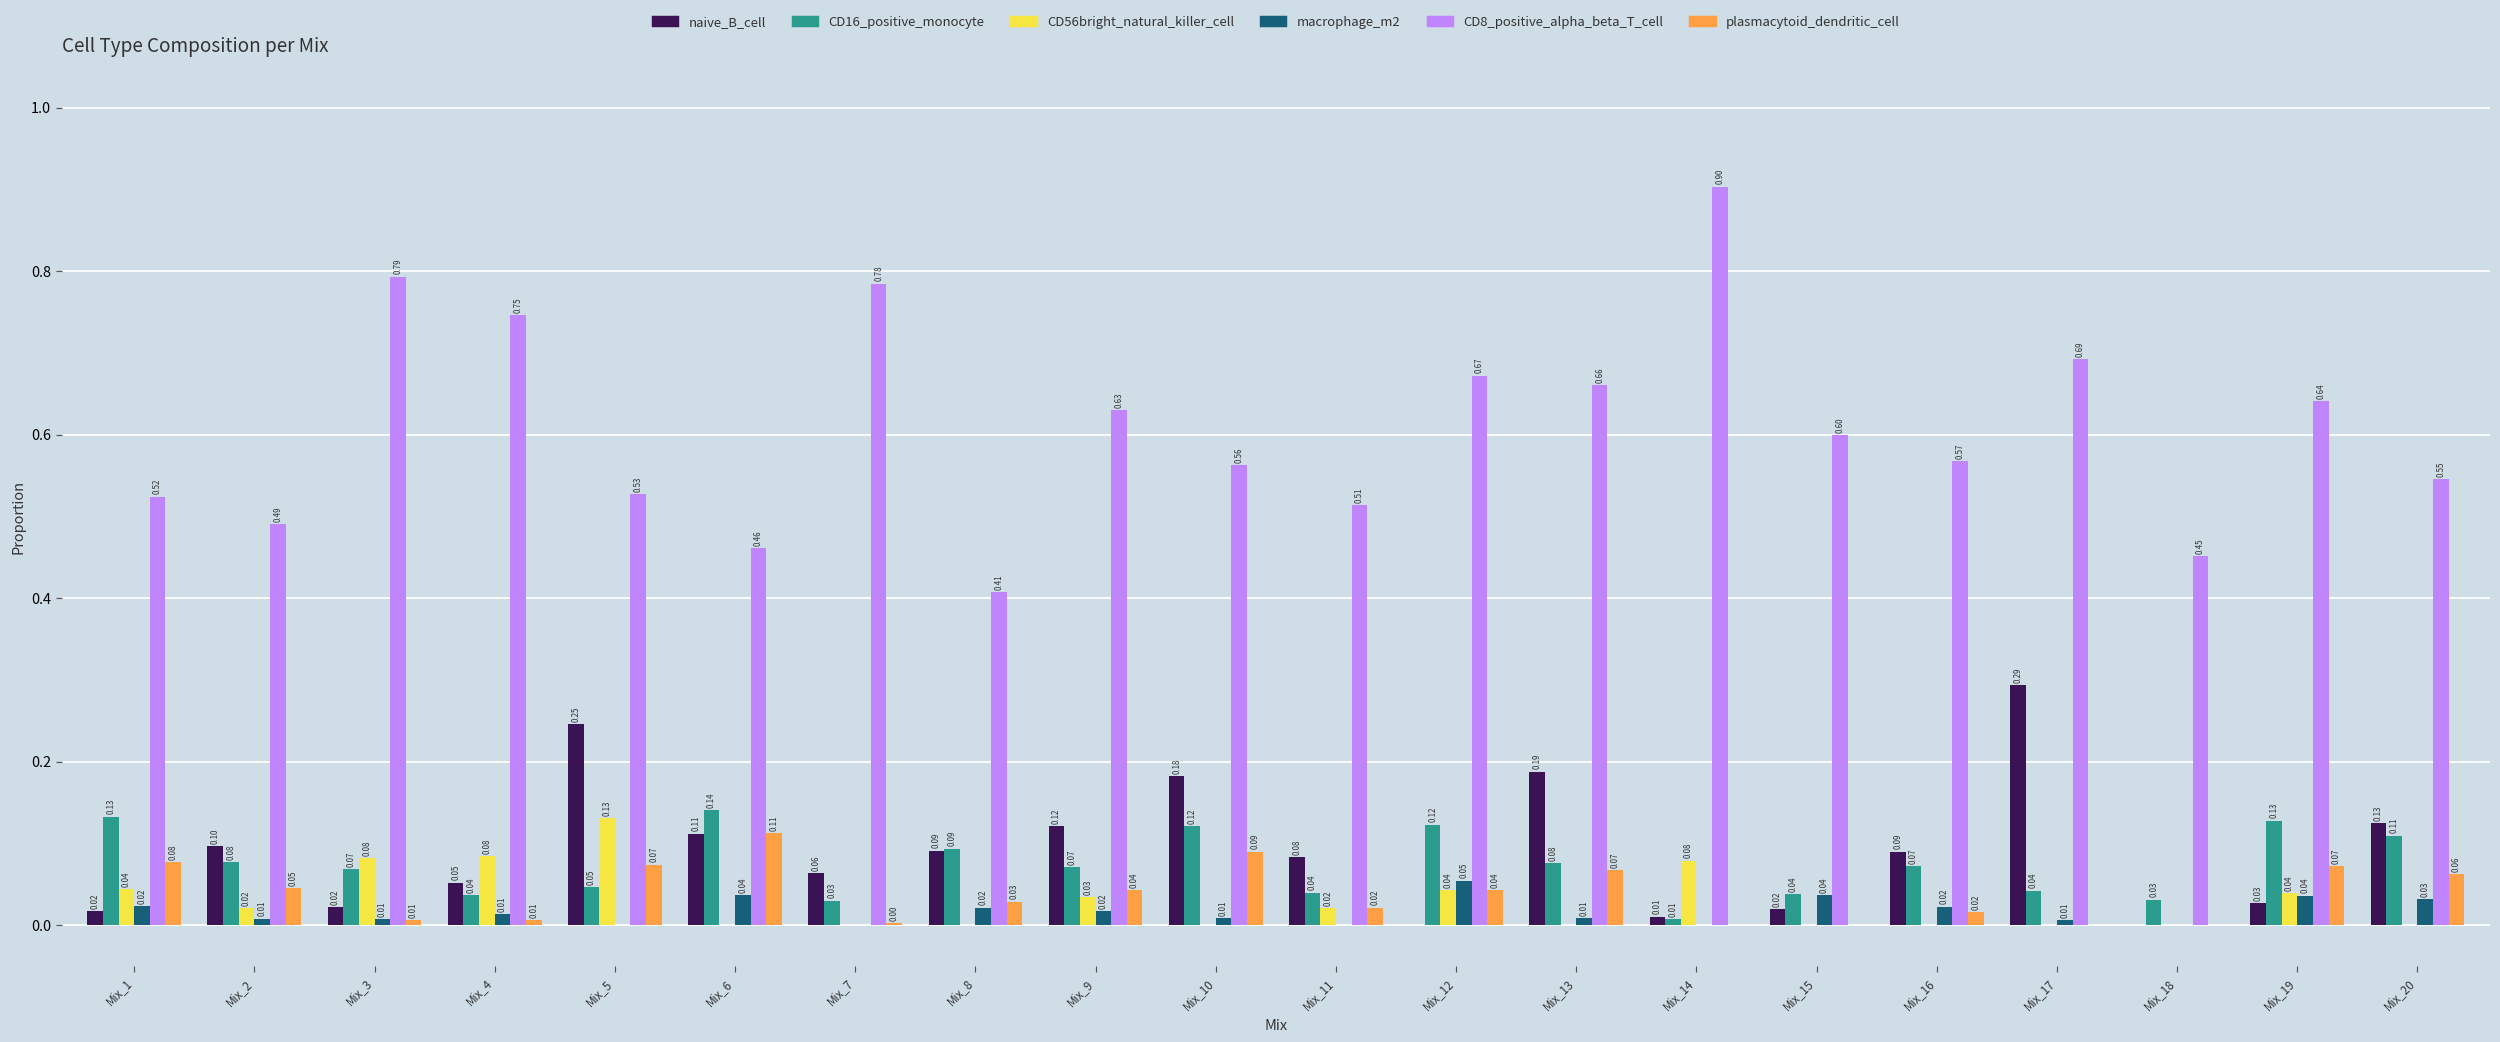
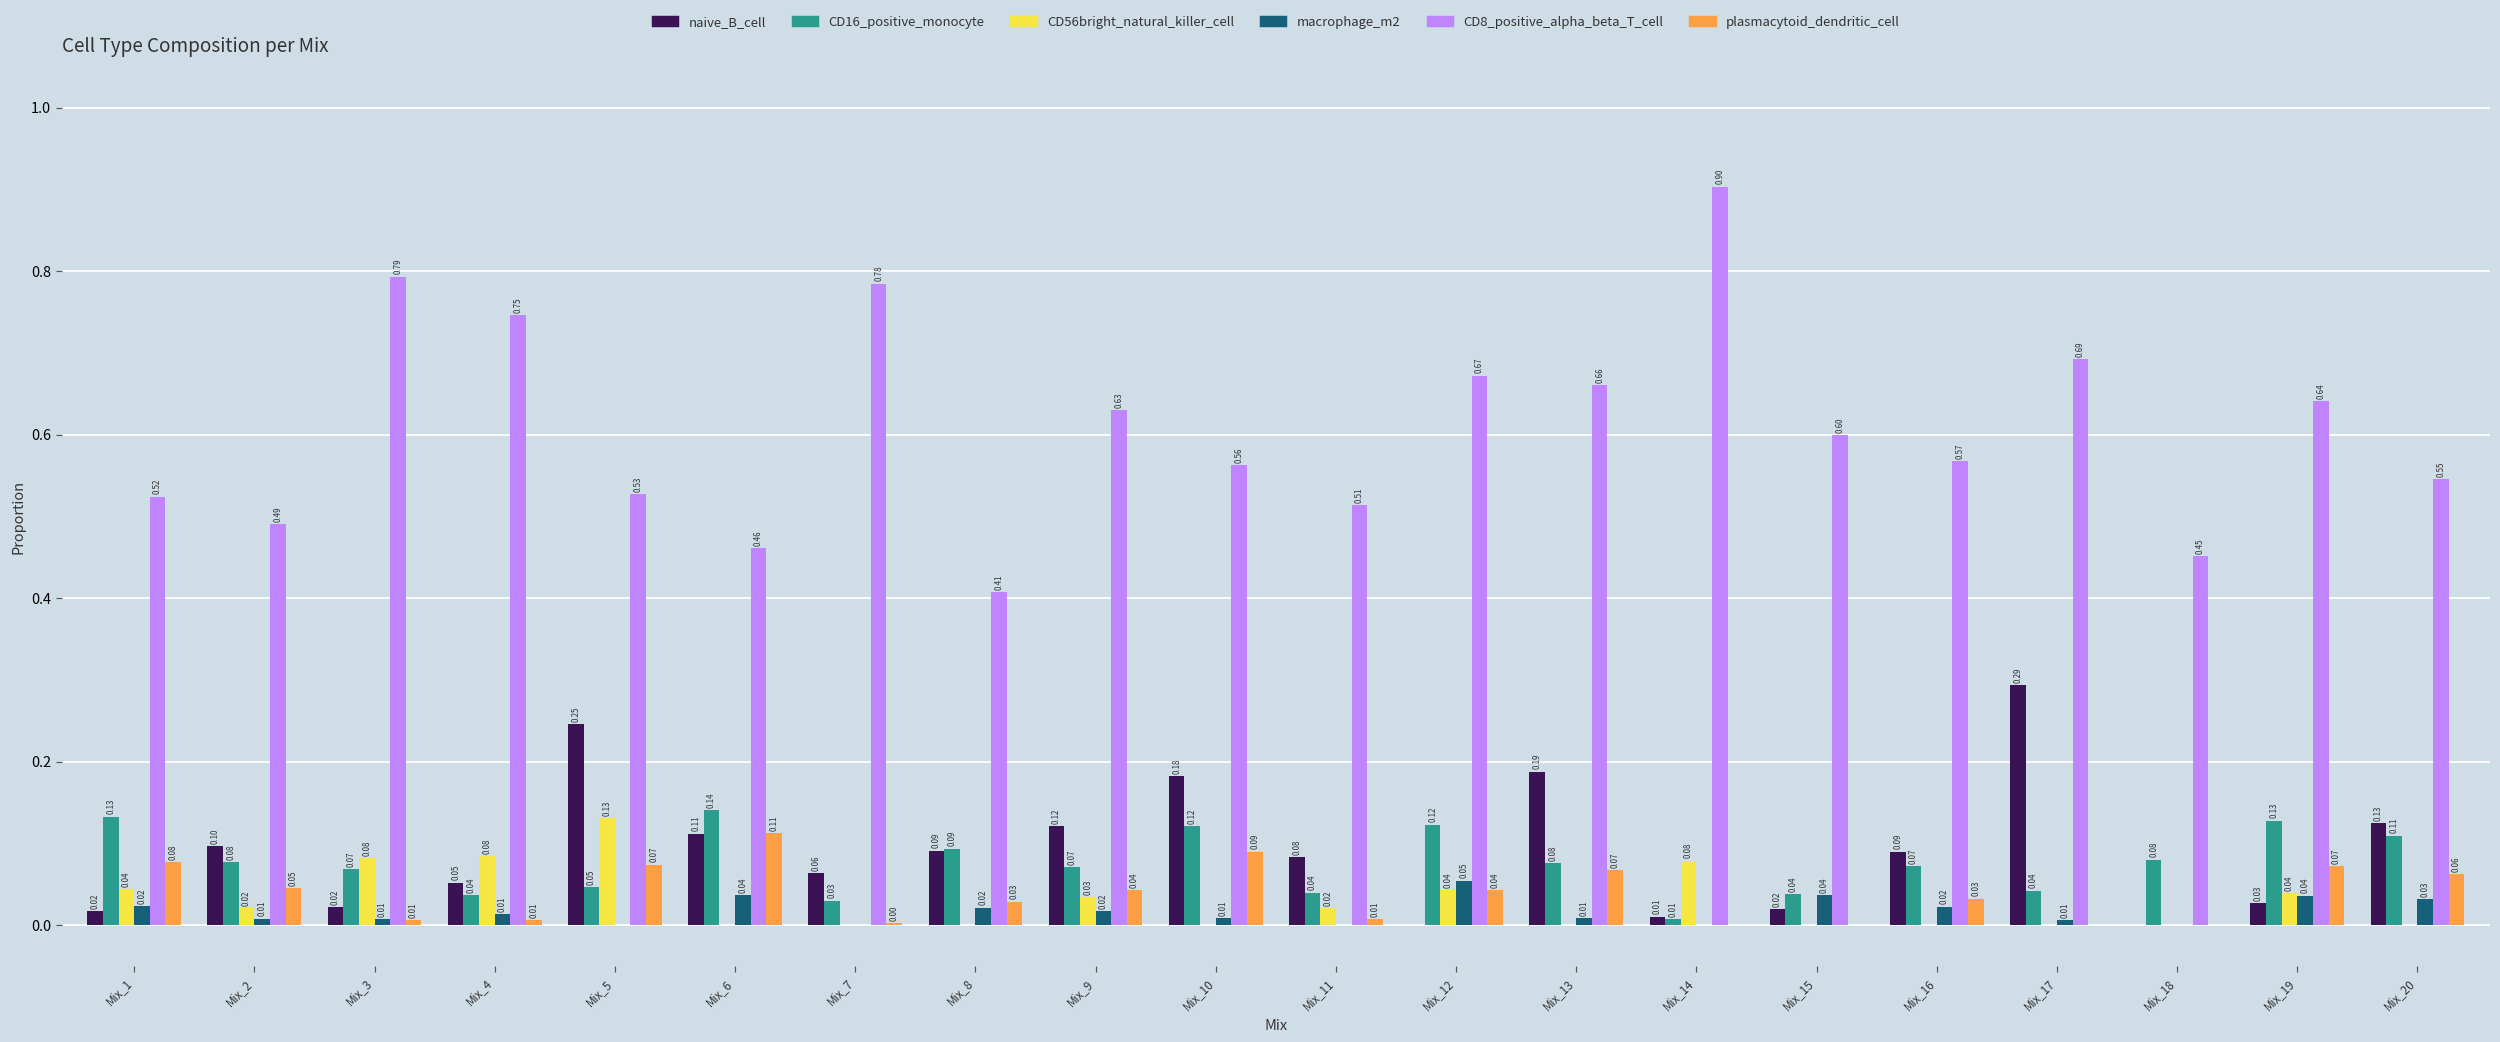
plasmacytoid_dendritic_cell, Mix_11: 0.02 -> 0.01
plasmacytoid_dendritic_cell, Mix_16: 0.02 -> 0.03
CD16_positive_monocyte, Mix_18: 0.03 -> 0.08
